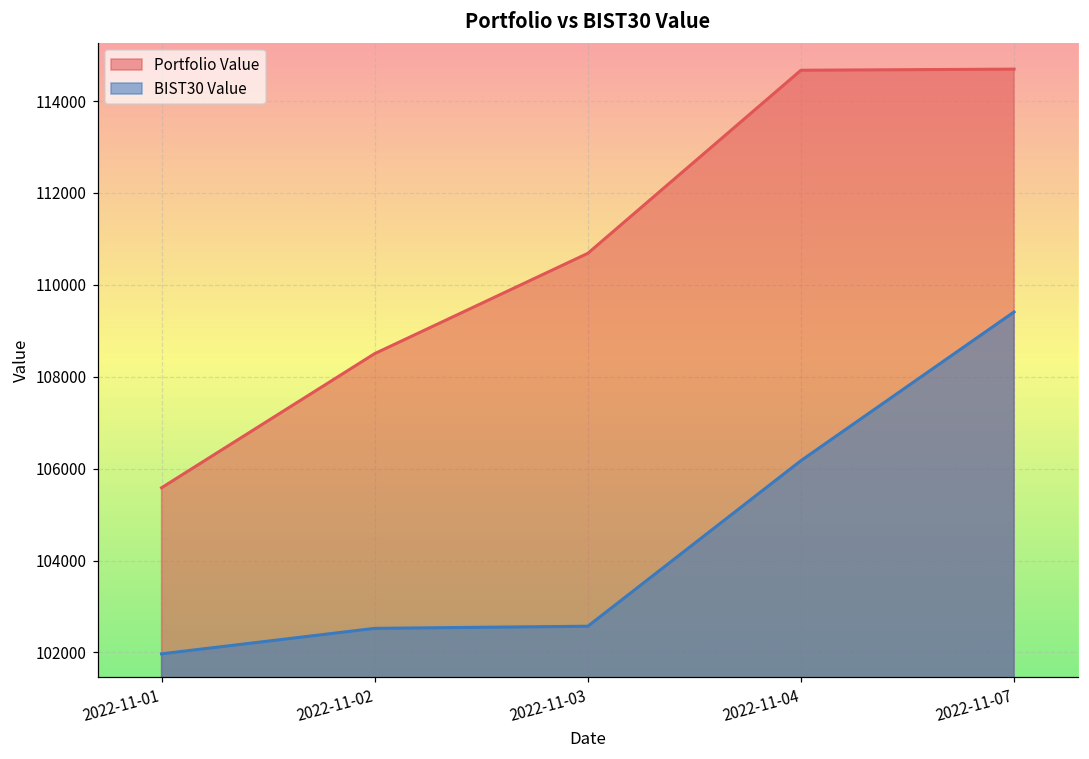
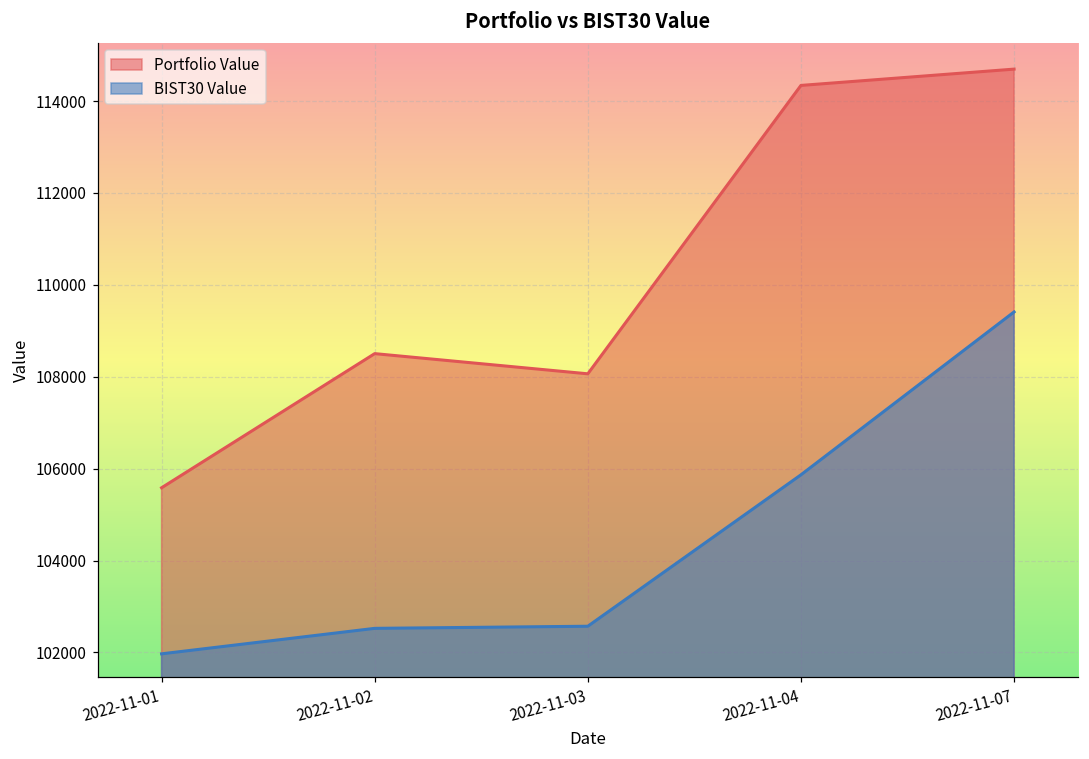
Portfolio Value, 2022-11-03: 110700 -> 108100
Portfolio Value, 2022-11-04: 114700 -> 114300
BIST30 Value, 2022-11-04: 106200 -> 105900
